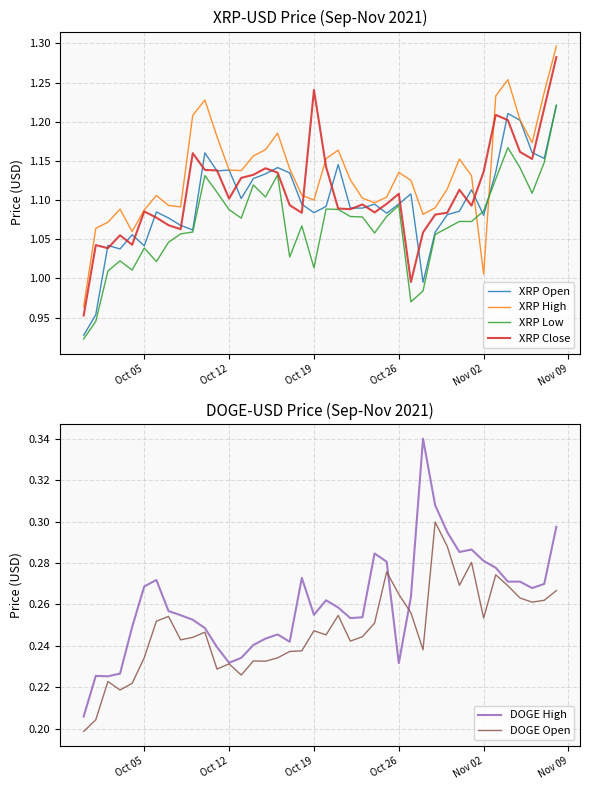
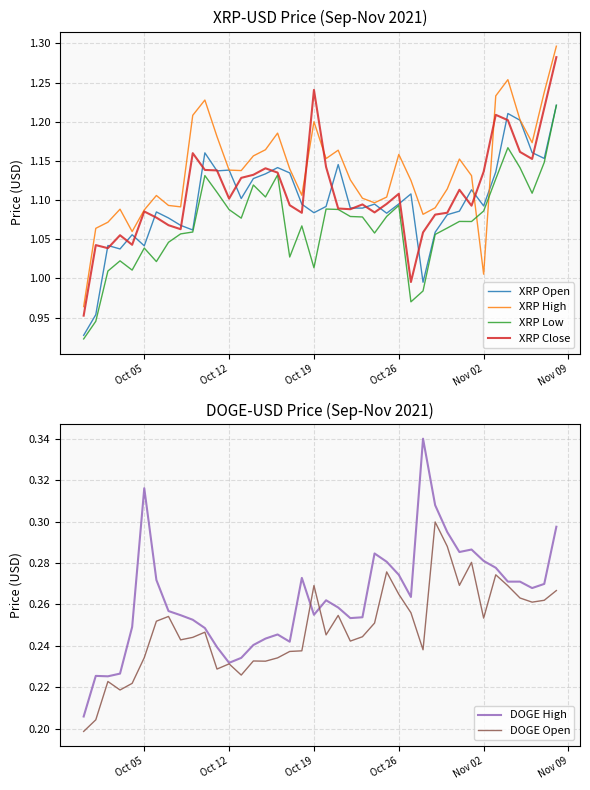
XRP-USD Price (Sep-Nov 2021), XRP High, Oct 19: 1.1 -> 1.2
XRP-USD Price (Sep-Nov 2021), XRP High, Oct 26: 1.14 -> 1.16
XRP-USD Price (Sep-Nov 2021), XRP Open, Nov 02: 1.08 -> 1.09
DOGE-USD Price (Sep-Nov 2021), DOGE High, Oct 05: 0.269 -> 0.316
DOGE-USD Price (Sep-Nov 2021), DOGE Open, Oct 19: 0.247 -> 0.269
DOGE-USD Price (Sep-Nov 2021), DOGE High, Oct 26: 0.232 -> 0.274
